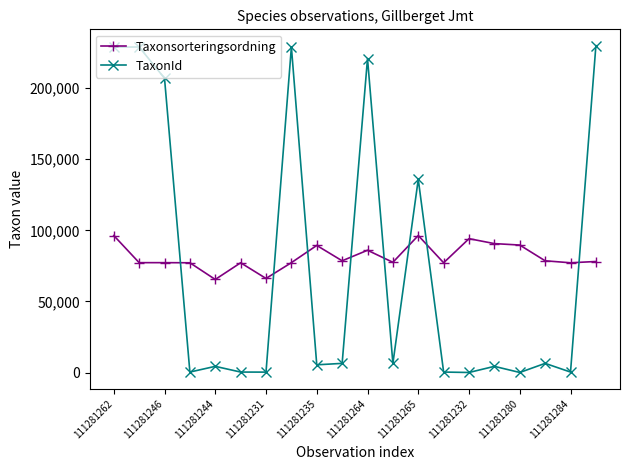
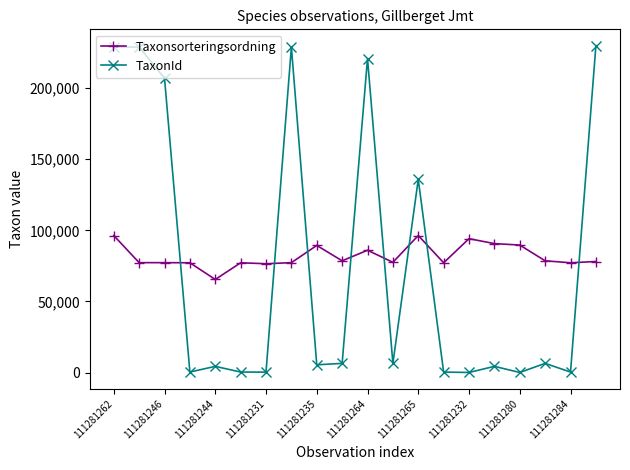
Taxonsorteringsordning, 111281231: 66,000 -> 77,000
